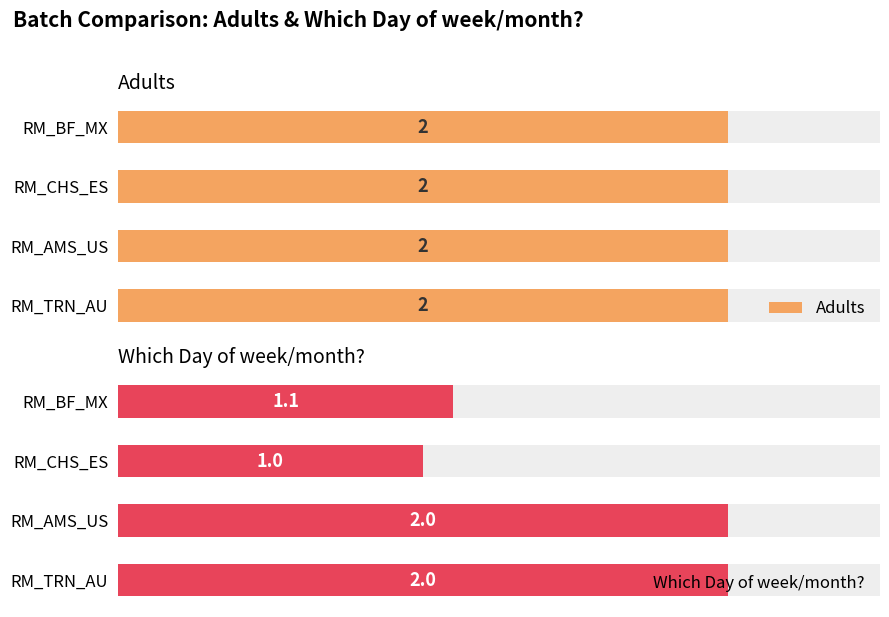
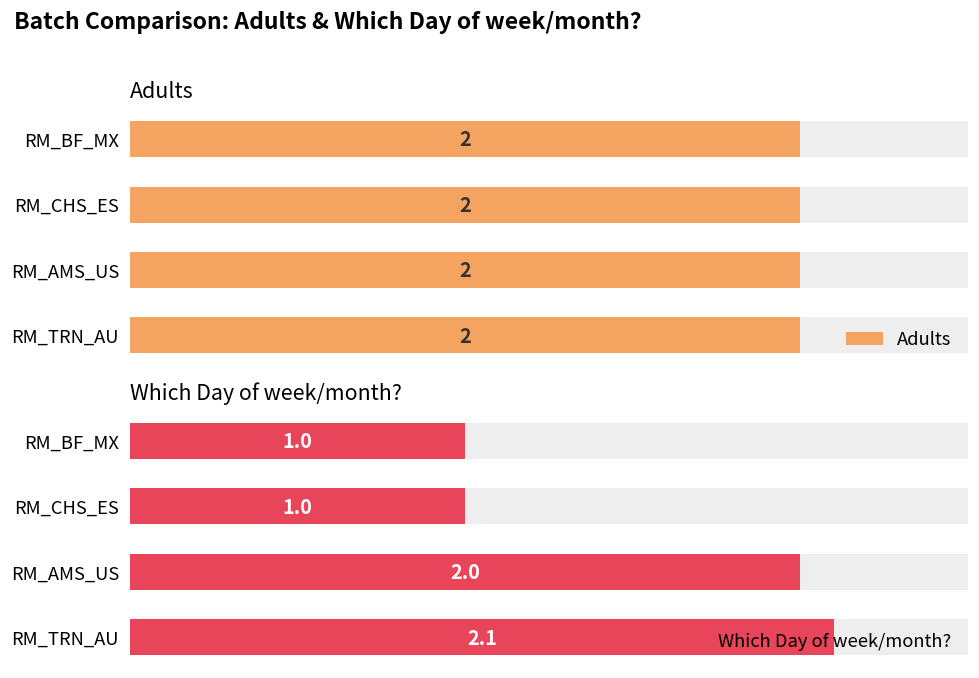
Which Day of week/month?, Which Day of week/month?, RM_BF_MX: 1.1 -> 1.0
Which Day of week/month?, Which Day of week/month?, RM_TRN_AU: 2.0 -> 2.1
